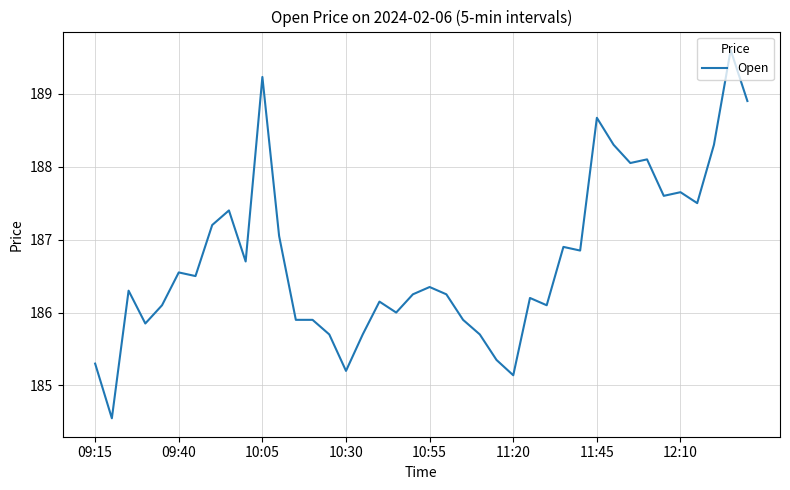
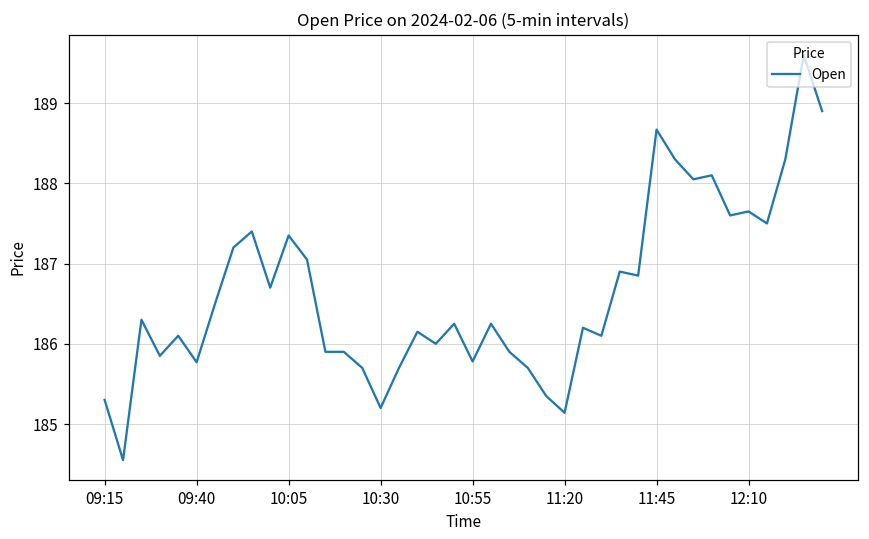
09:40: 186.6 -> 185.8
10:05: 189.2 -> 187.4
10:55: 186.4 -> 185.8
